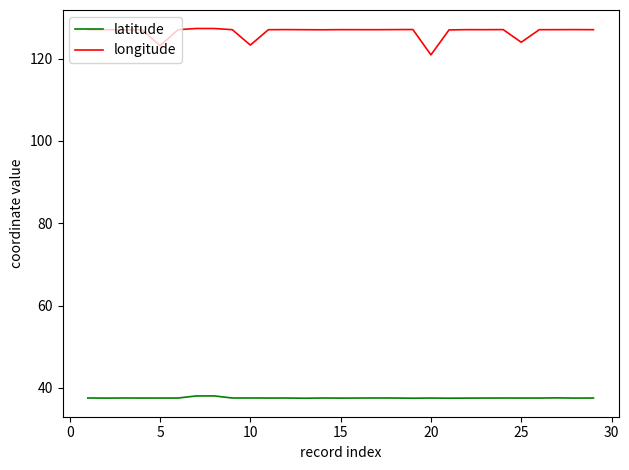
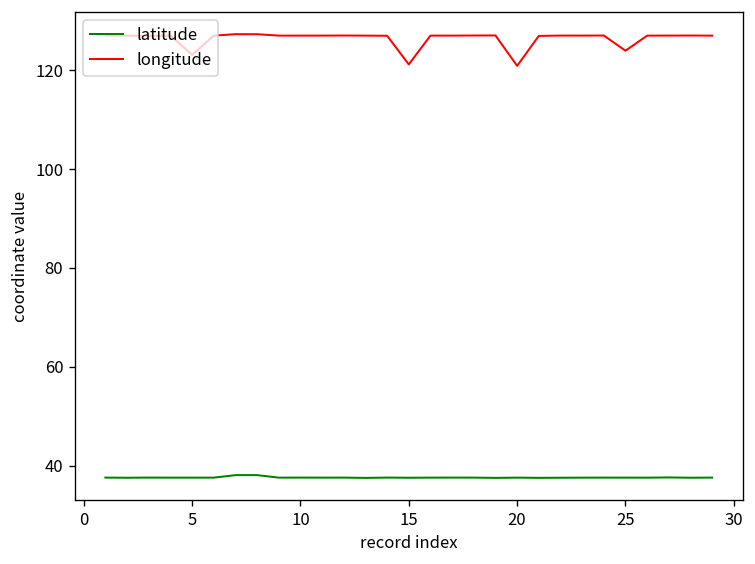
longitude, 10: 123 -> 127
longitude, 15: 127 -> 121
